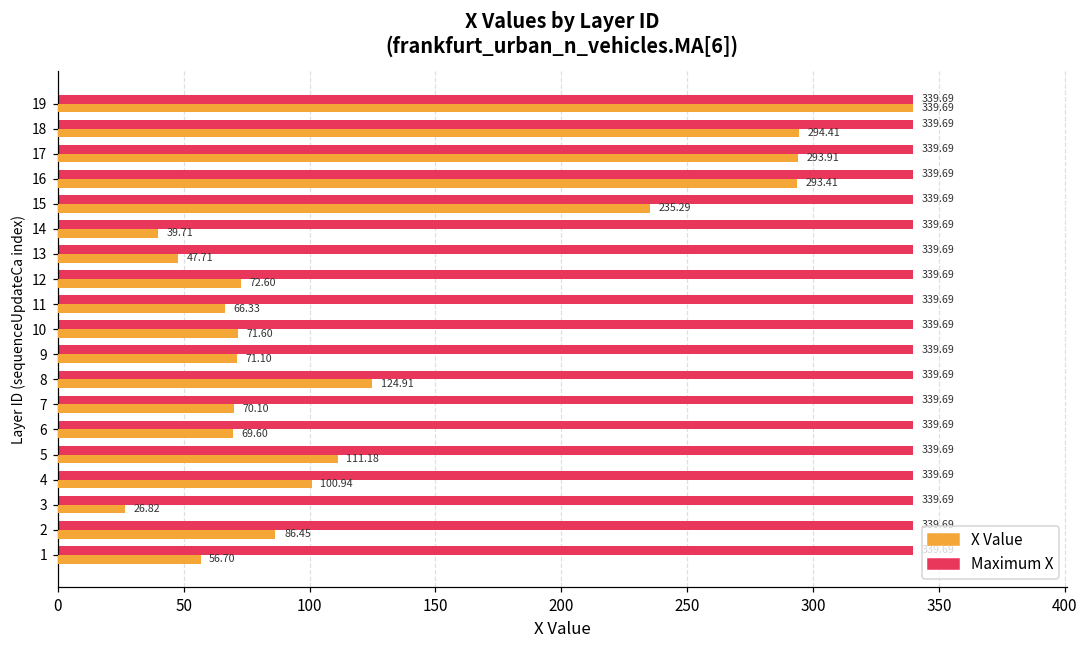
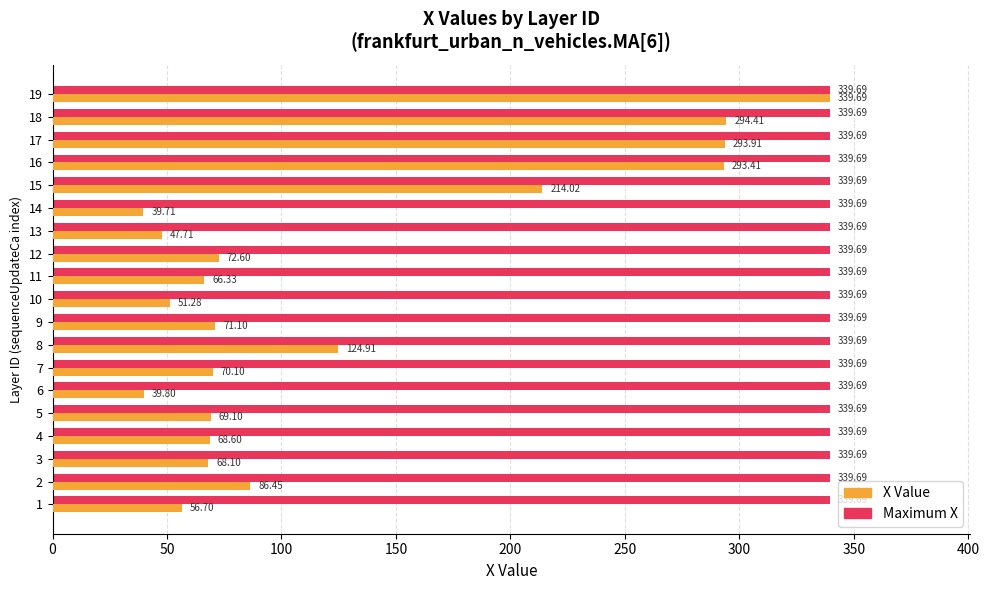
X Value, 15: 235.29 -> 214.02
X Value, 10: 71.60 -> 51.28
X Value, 6: 69.60 -> 39.80
X Value, 5: 111.18 -> 69.10
X Value, 4: 100.94 -> 68.60
X Value, 3: 26.82 -> 68.10
